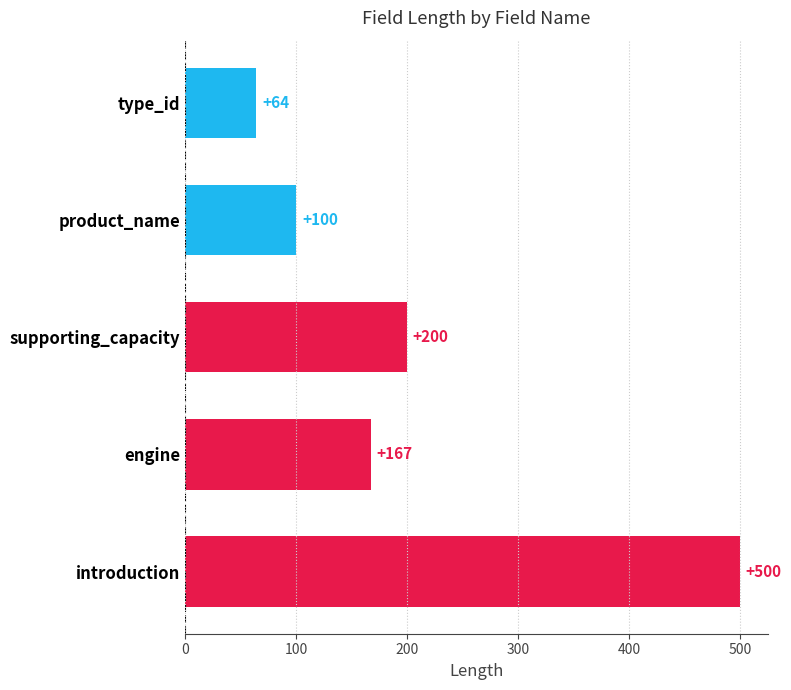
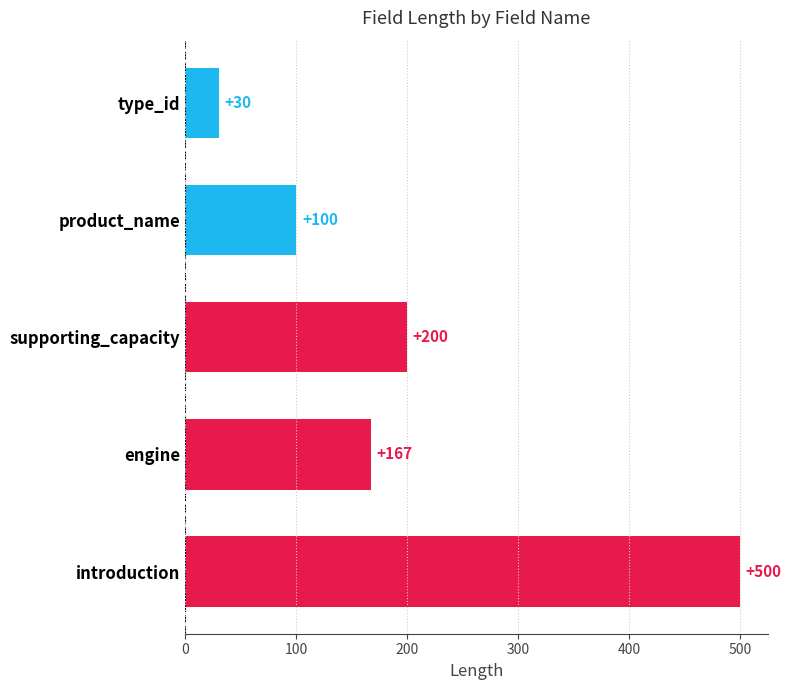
type_id: +64 -> +30
